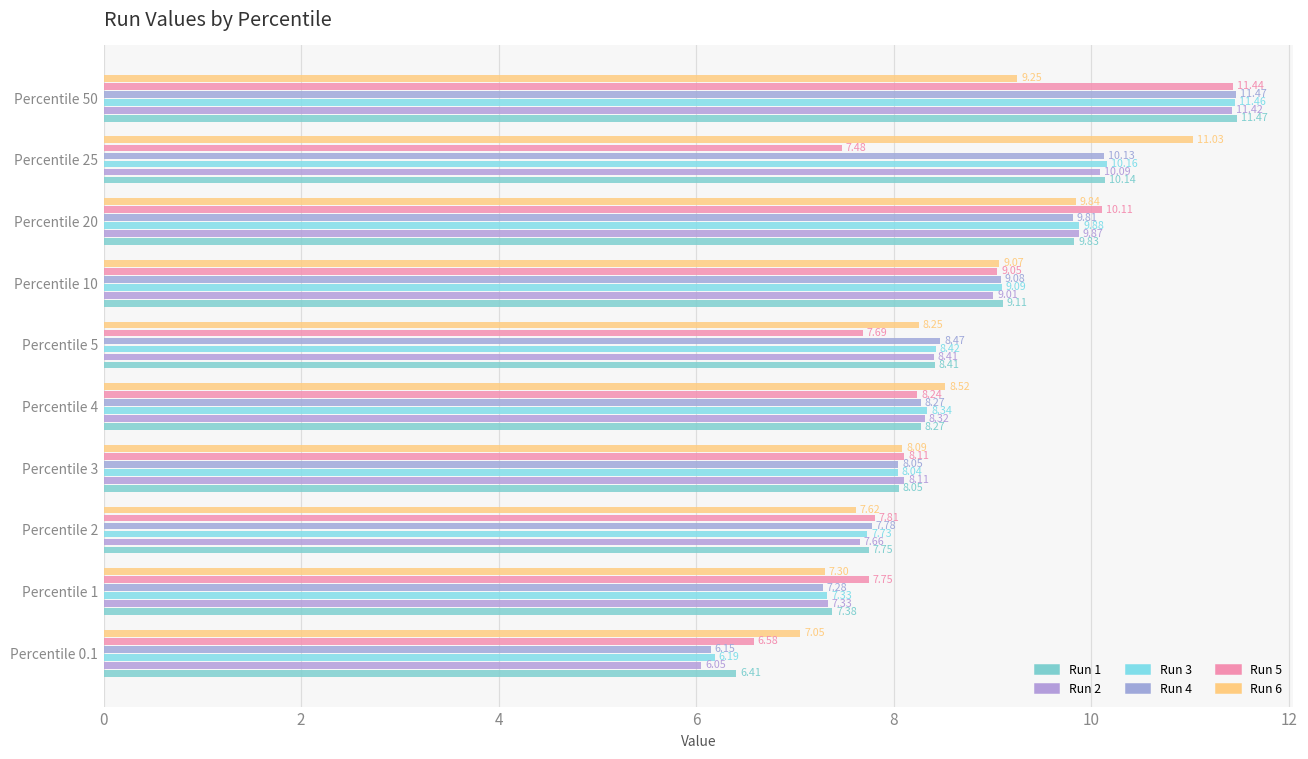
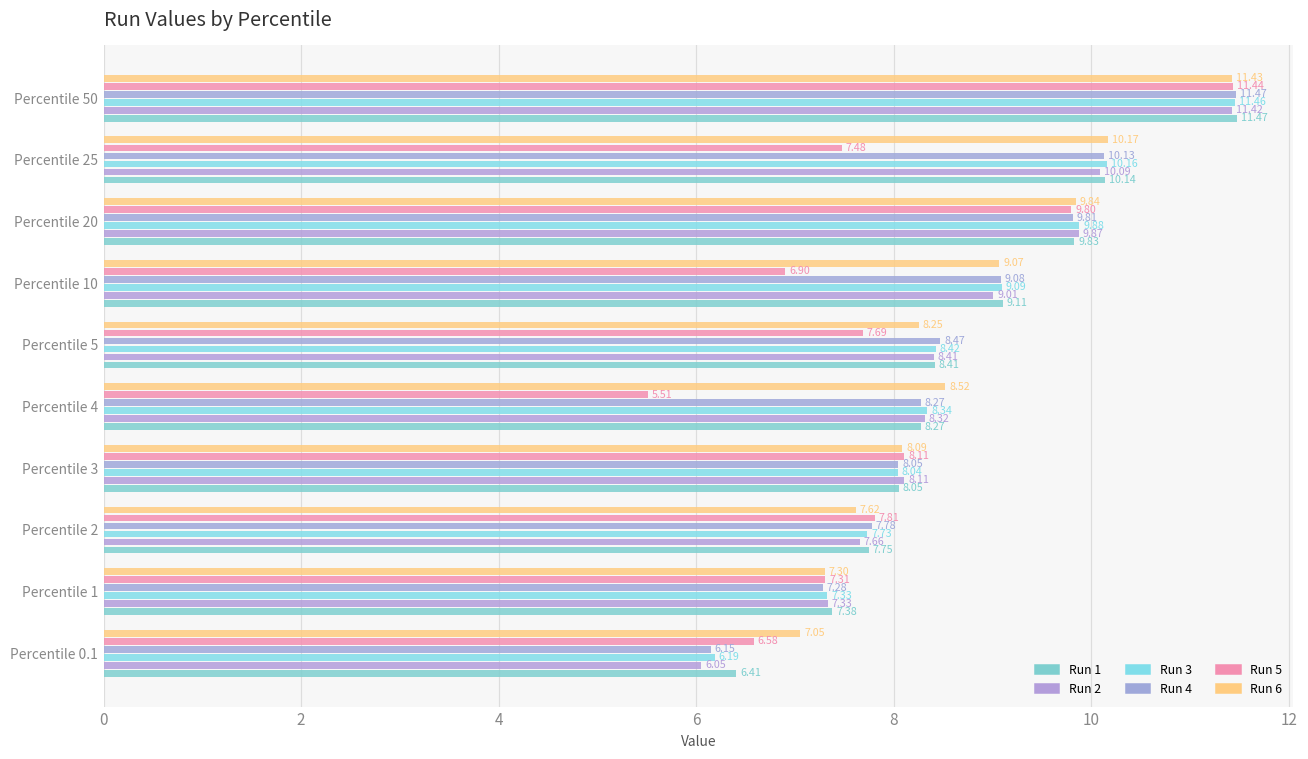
Run 6, Percentile 50: 9.25 -> 11.43
Run 6, Percentile 25: 11.03 -> 10.17
Run 5, Percentile 20: 10.11 -> 9.80
Run 5, Percentile 10: 9.05 -> 6.90
Run 5, Percentile 4: 8.24 -> 5.51
Run 5, Percentile 1: 7.75 -> 7.31
